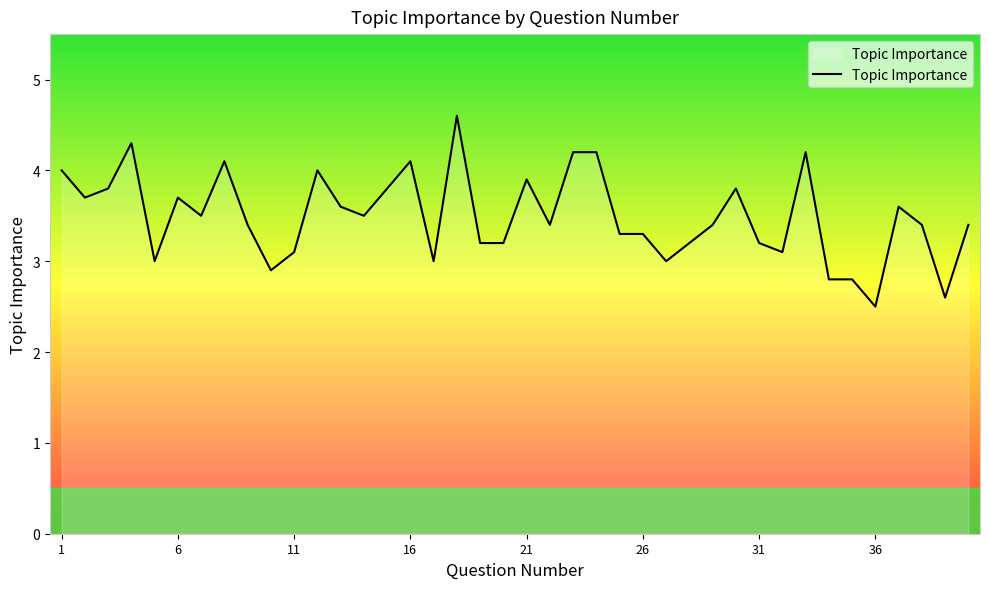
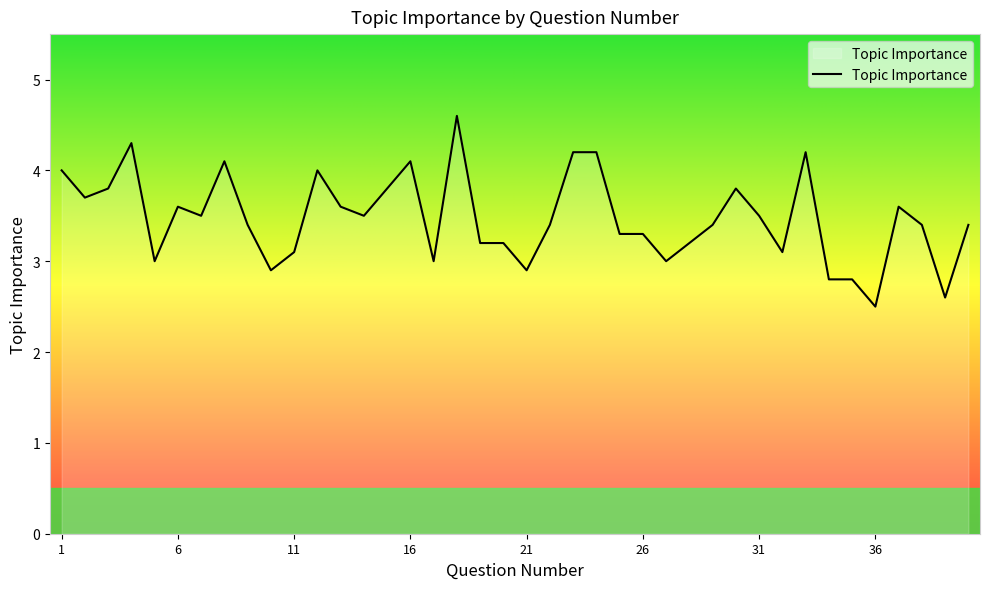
6: 3.7 -> 3.6
21: 3.9 -> 2.9
31: 3.2 -> 3.5
